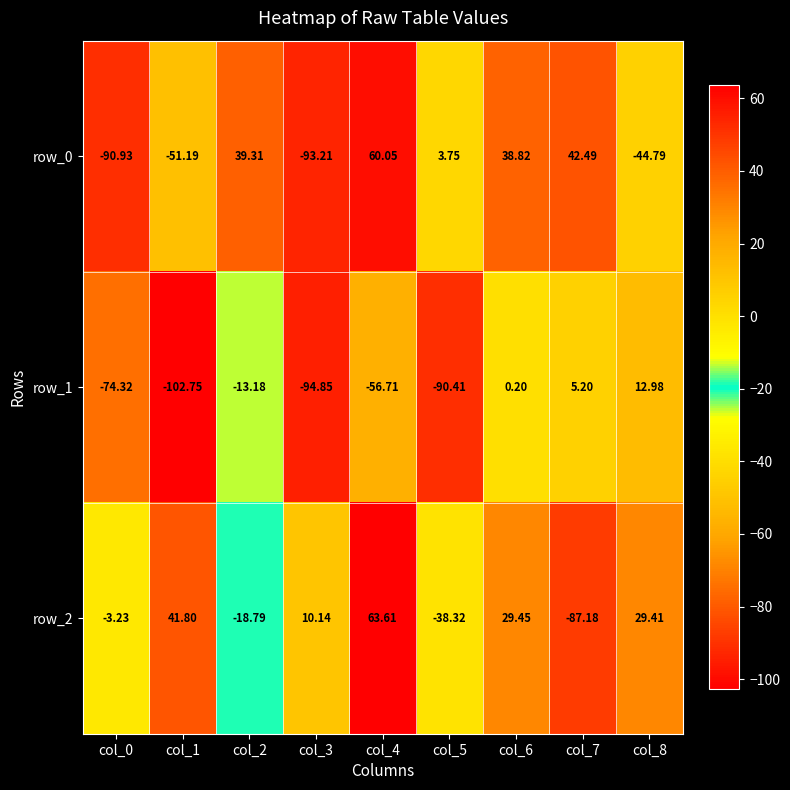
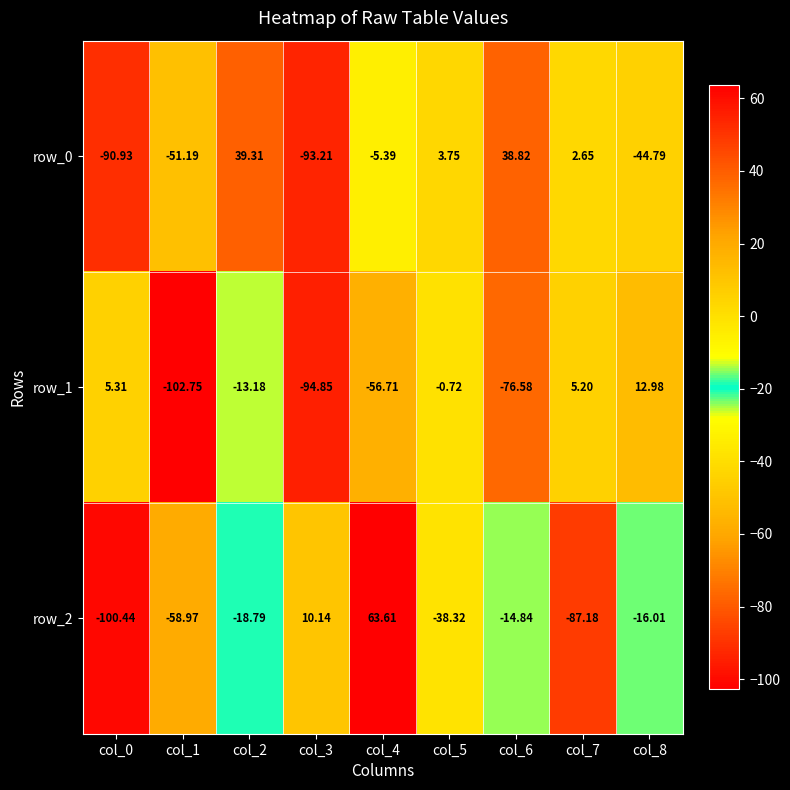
row_0, col_4: 60.05 -> -5.39
row_0, col_7: 42.49 -> 2.65
row_1, col_0: -74.32 -> 5.31
row_1, col_5: -90.41 -> -0.72
row_1, col_6: 0.20 -> -76.58
row_2, col_0: -3.23 -> -100.44
row_2, col_1: 41.80 -> -58.97
row_2, col_6: 29.45 -> -14.84
row_2, col_8: 29.41 -> -16.01
